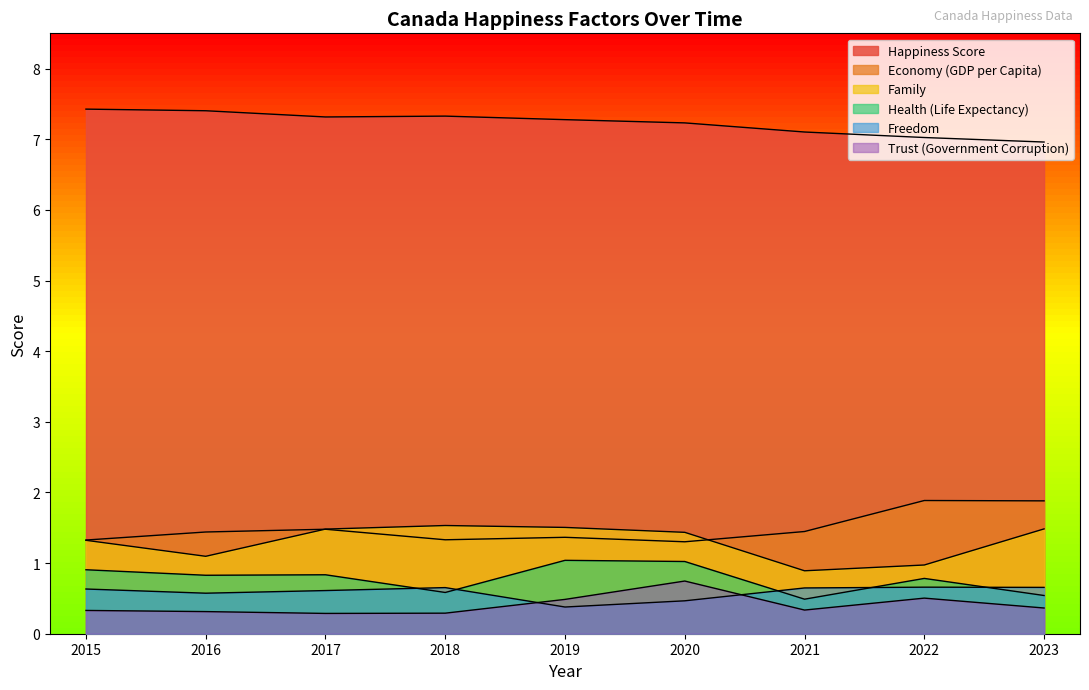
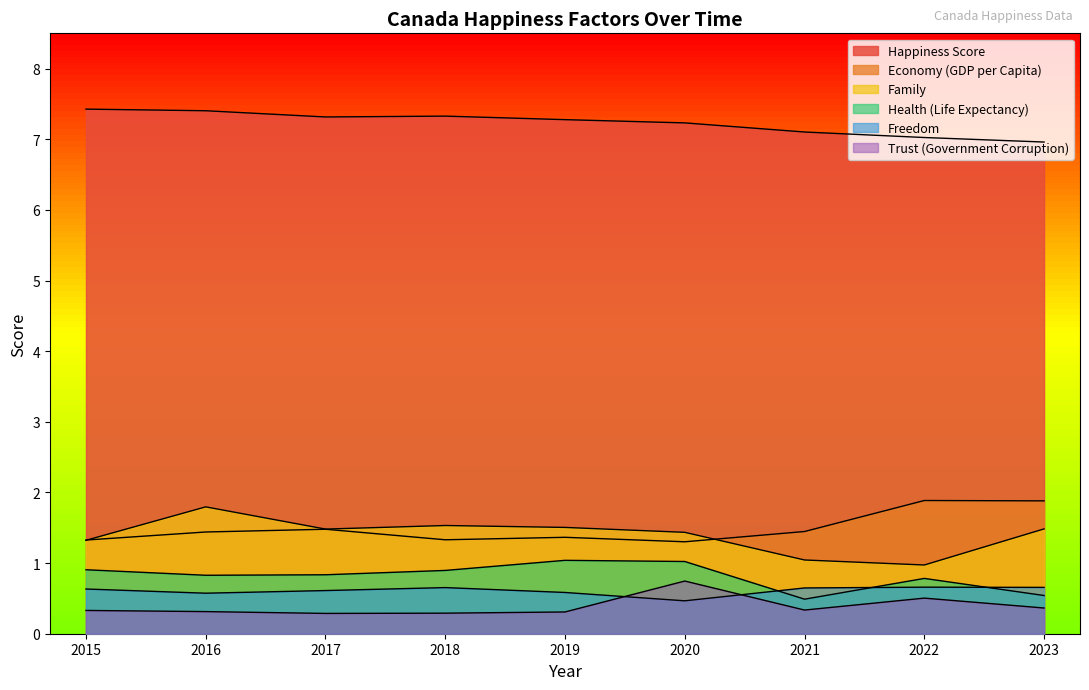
Family, 2016: 1.1 -> 1.8
Health (Life Expectancy), 2018: 0.6 -> 0.9
Freedom, 2019: 0.4 -> 0.6
Trust (Government Corruption), 2019: 0.5 -> 0.3
Family, 2021: 0.9 -> 1.0
